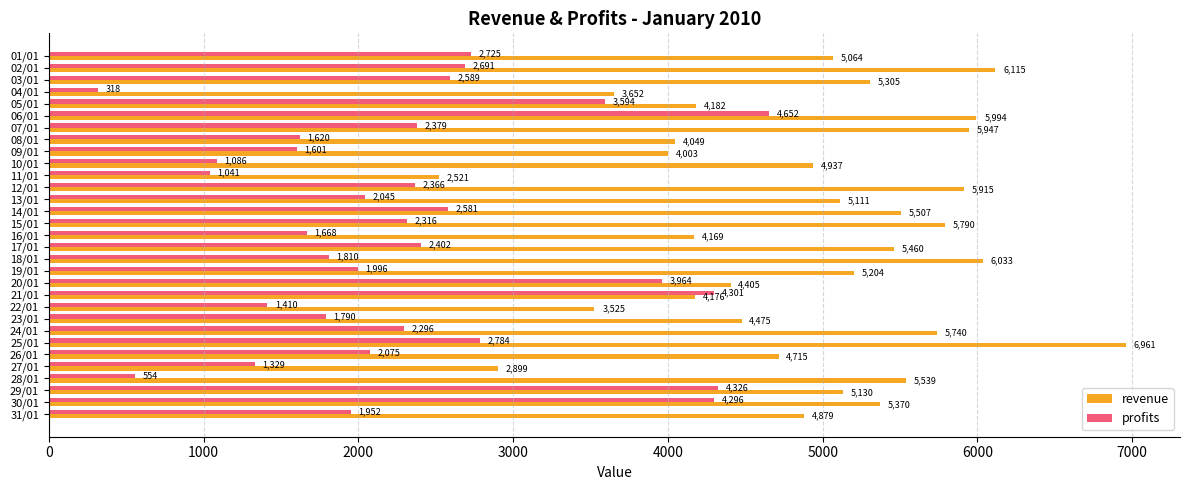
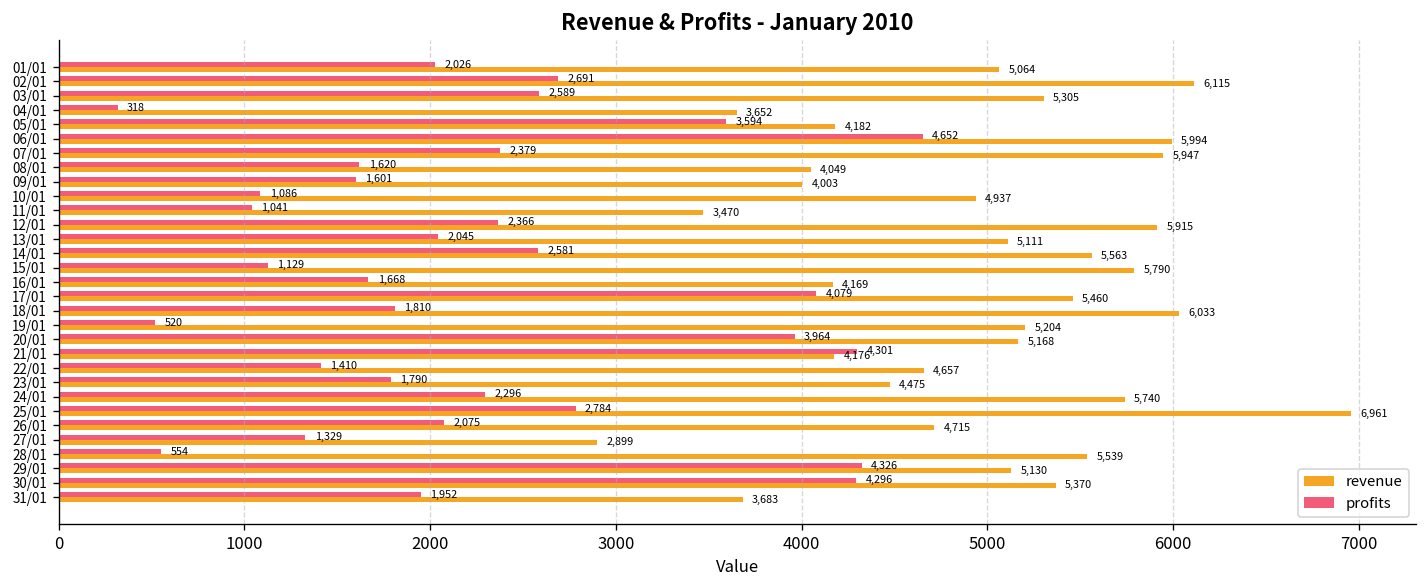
profits, 01/01: 2,725 -> 2,026
revenue, 11/01: 2,521 -> 3,470
revenue, 14/01: 5,507 -> 5,563
profits, 15/01: 2,316 -> 1,129
profits, 17/01: 2,402 -> 4,079
profits, 19/01: 1,996 -> 520
revenue, 20/01: 4,405 -> 5,168
revenue, 22/01: 3,525 -> 4,657
revenue, 31/01: 4,879 -> 3,683
